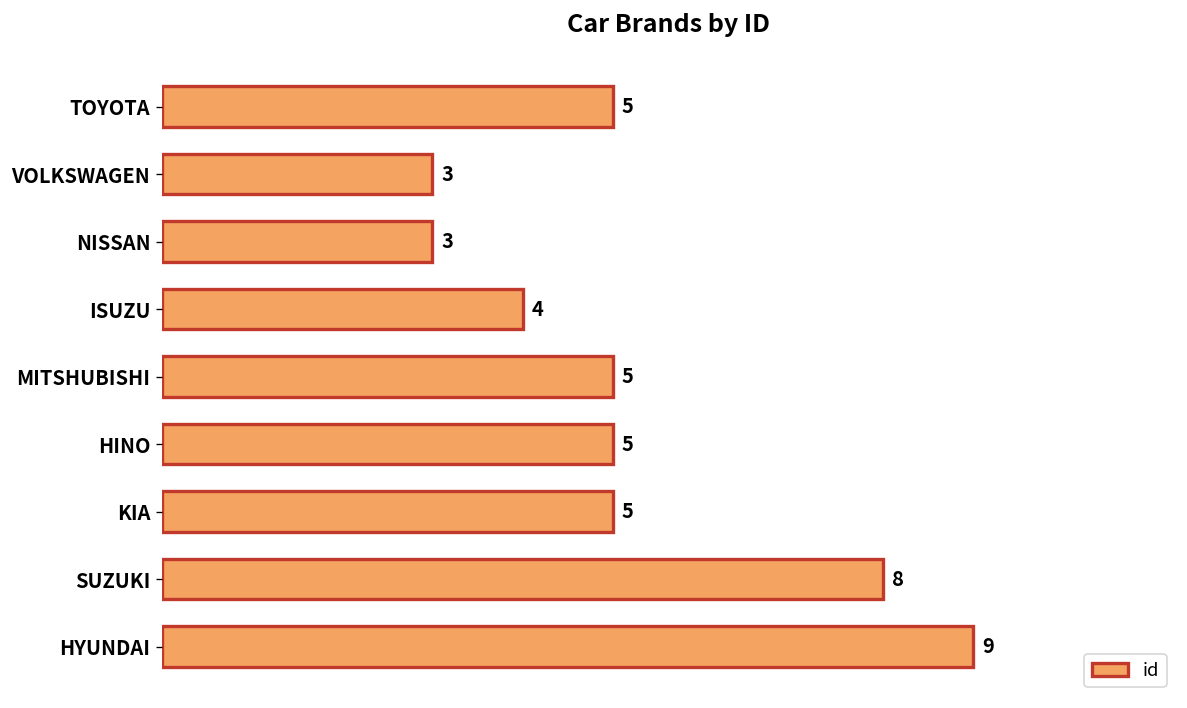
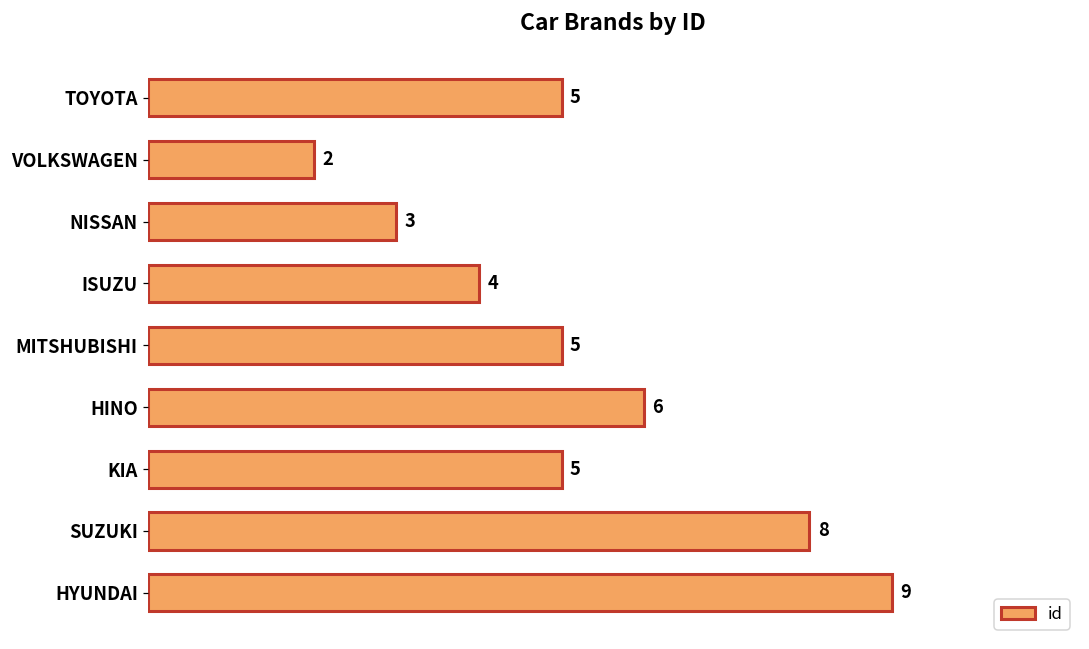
VOLKSWAGEN: 3 -> 2
HINO: 5 -> 6
